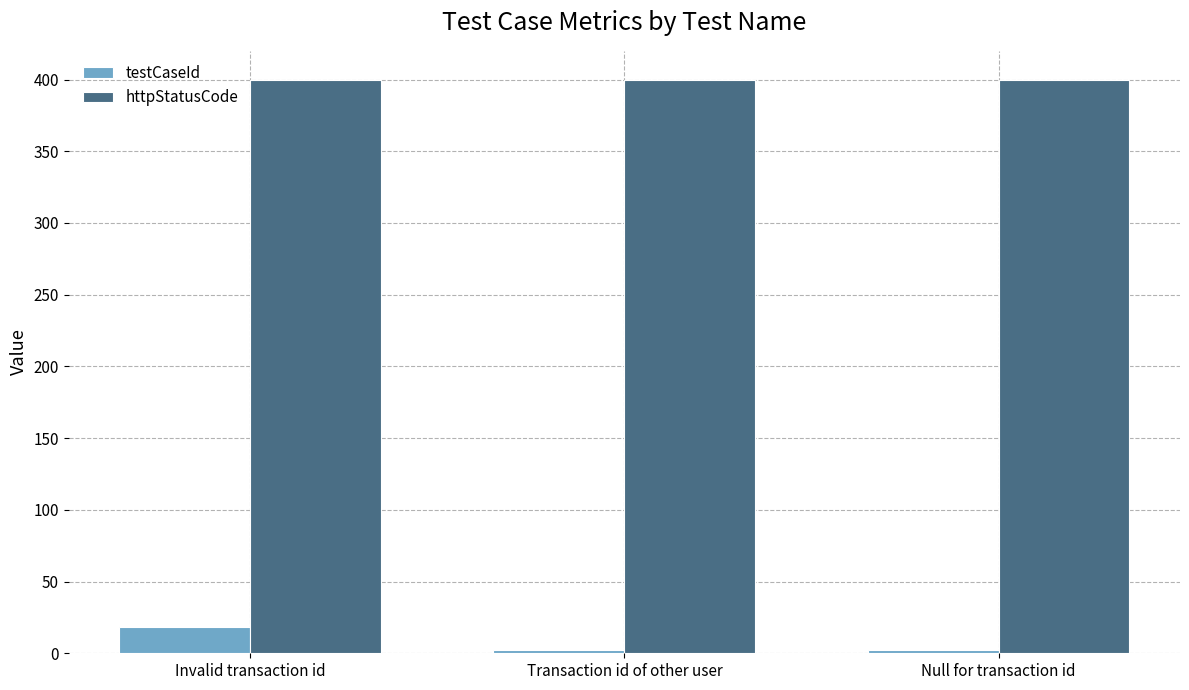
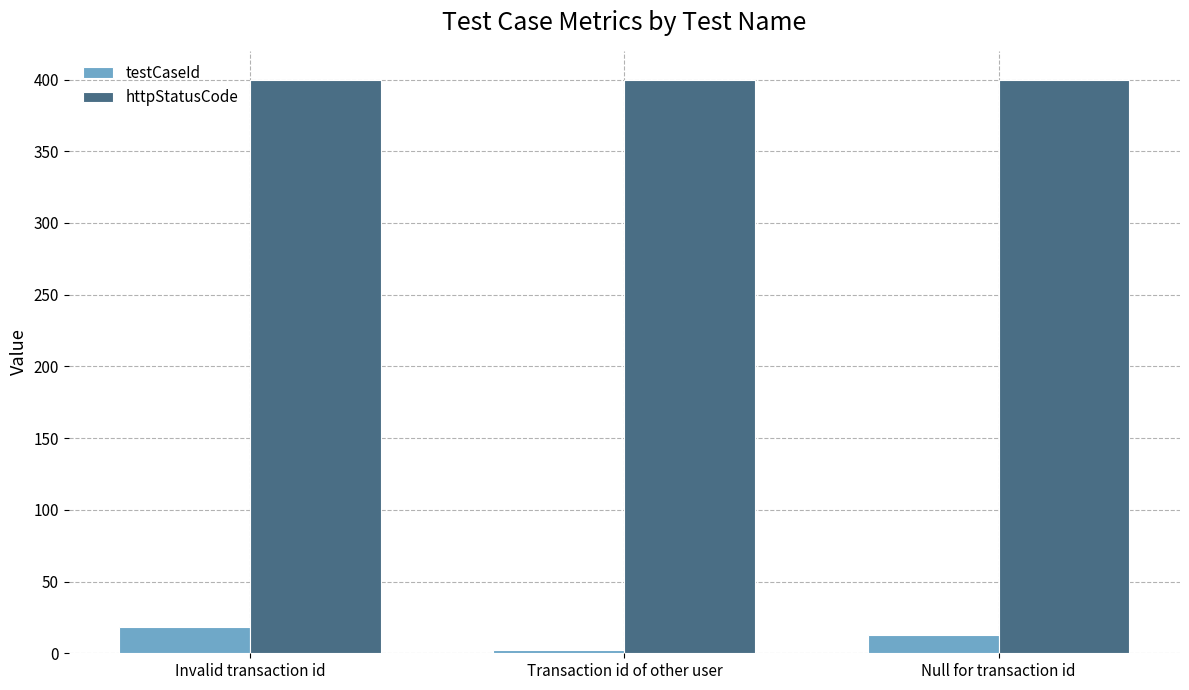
testCaseId, Null for transaction id: 2 -> 13
